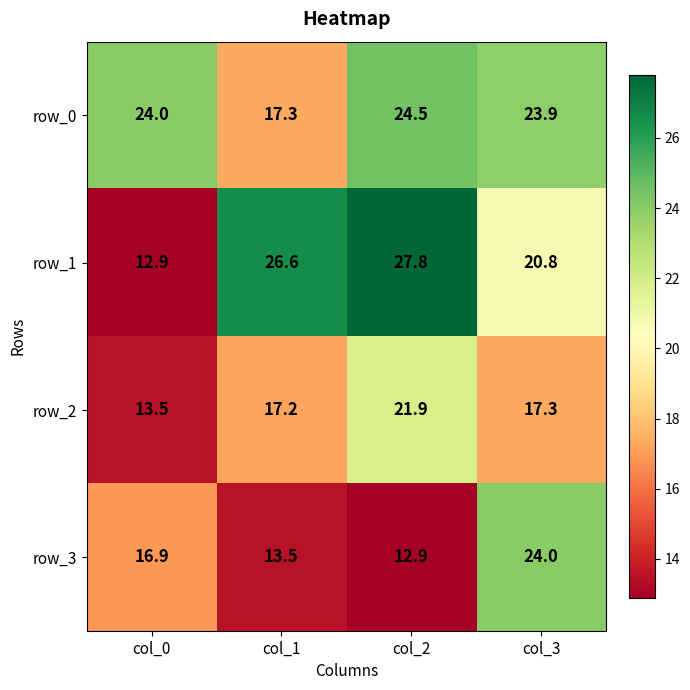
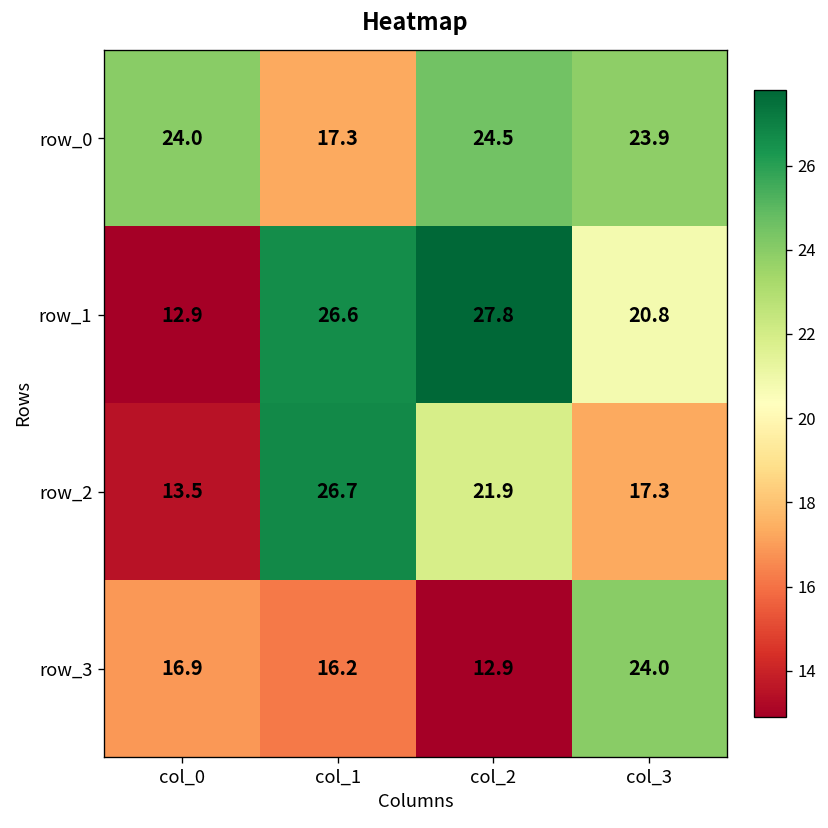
row_2, col_1: 17.2 -> 26.7
row_3, col_1: 13.5 -> 16.2
